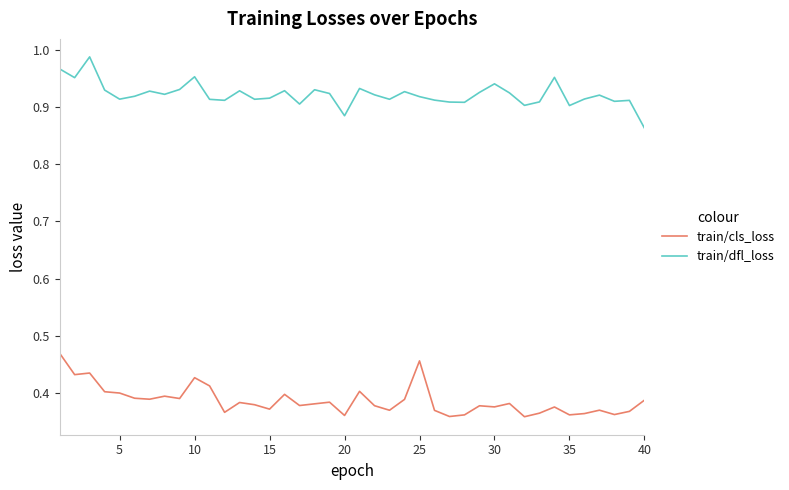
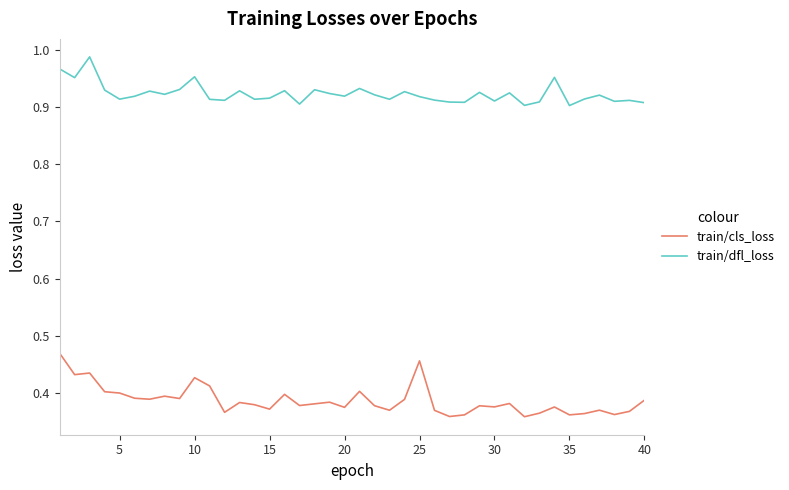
train/cls_loss, 20: 0.36 -> 0.38
train/dfl_loss, 20: 0.88 -> 0.92
train/dfl_loss, 30: 0.94 -> 0.91
train/dfl_loss, 40: 0.86 -> 0.91
